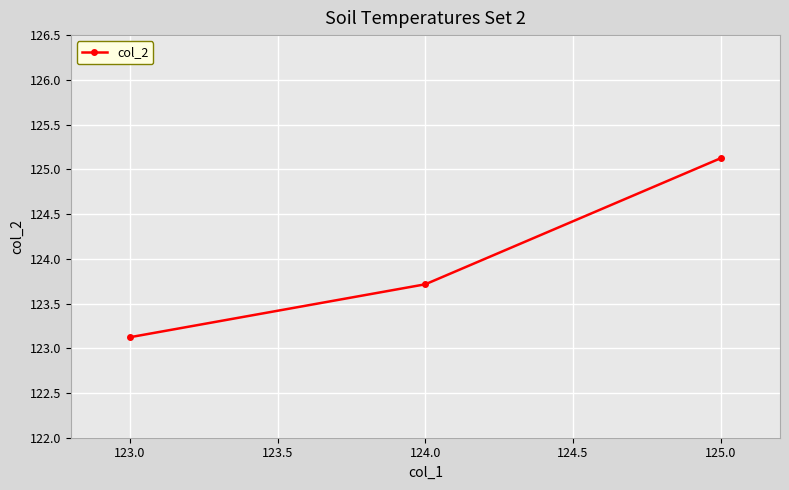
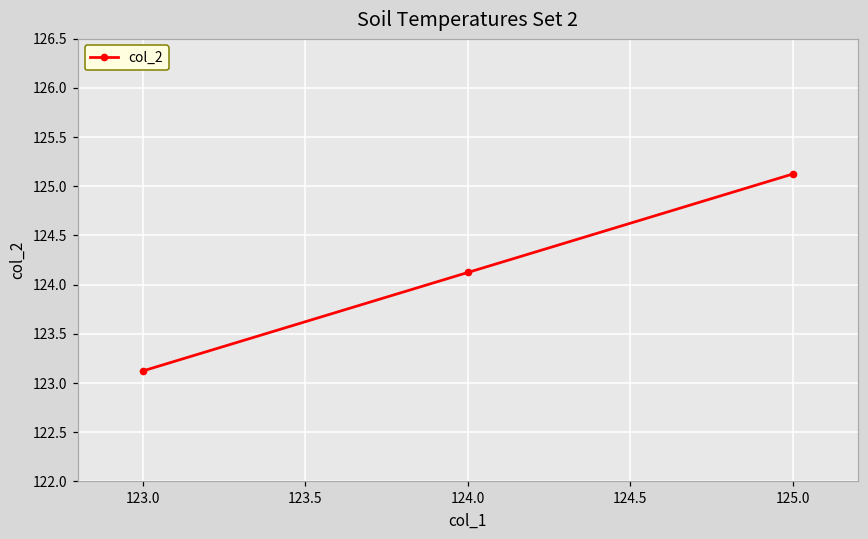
124.0: 123.7 -> 124.1
